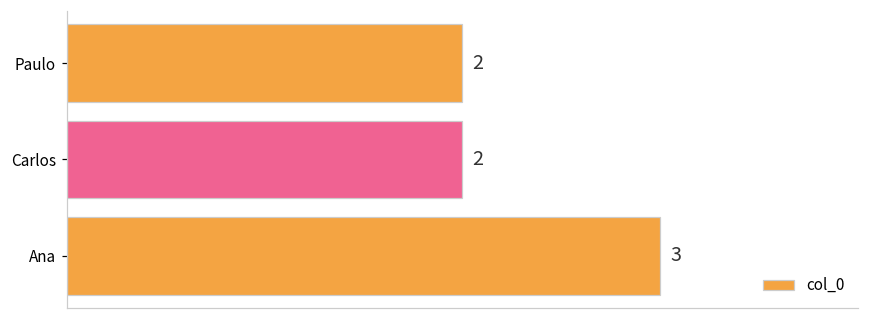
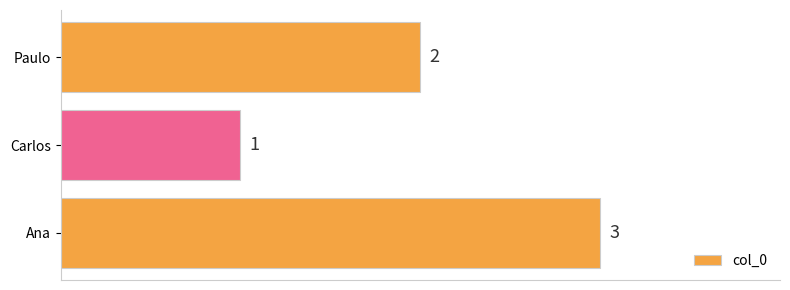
Carlos: 2 -> 1
